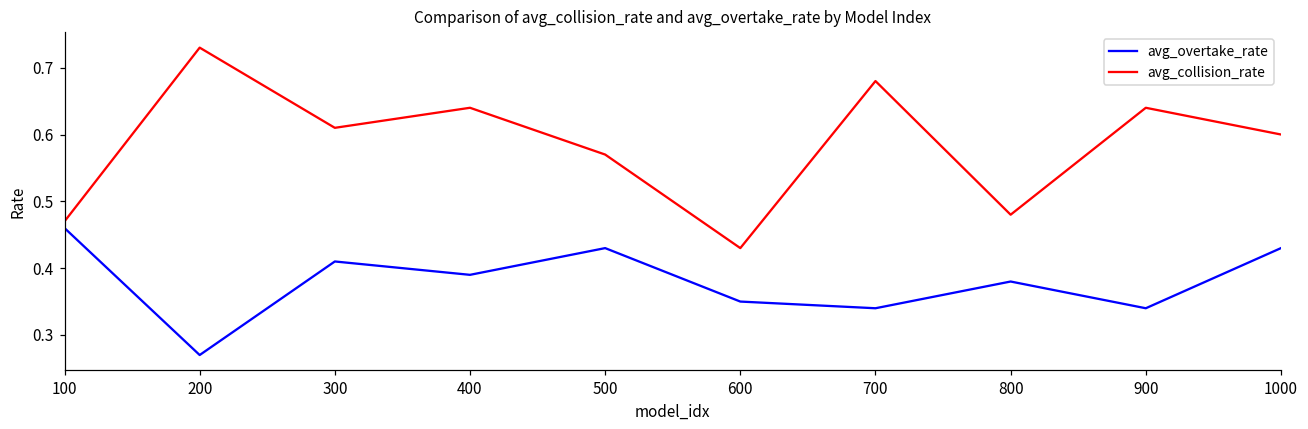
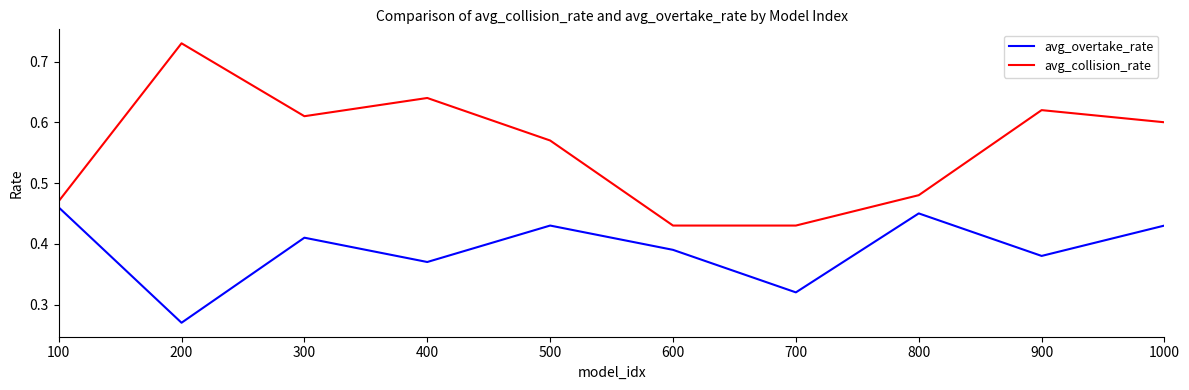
avg_overtake_rate, 400: 0.39 -> 0.37
avg_overtake_rate, 600: 0.35 -> 0.39
avg_overtake_rate, 700: 0.34 -> 0.32
avg_collision_rate, 700: 0.68 -> 0.43
avg_overtake_rate, 800: 0.38 -> 0.45
avg_overtake_rate, 900: 0.34 -> 0.38
avg_collision_rate, 900: 0.64 -> 0.62
